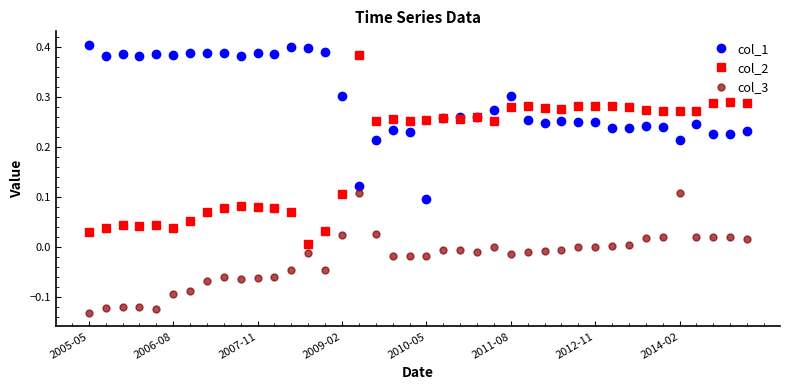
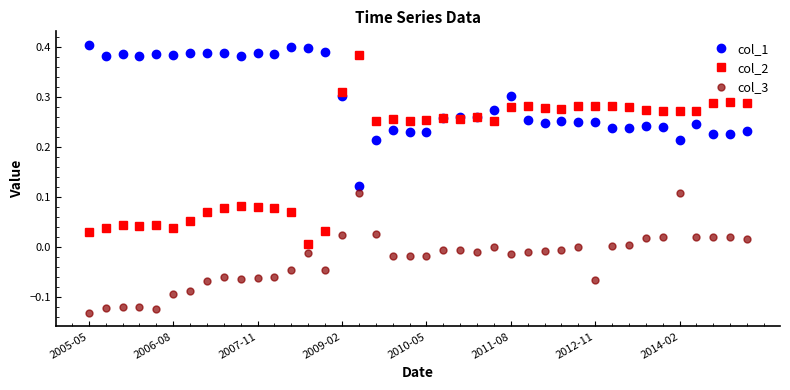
col_2, 2009-02: 0.10 -> 0.31
col_1, 2010-05: 0.10 -> 0.23
col_3, 2012-11: 0.00 -> -0.07
